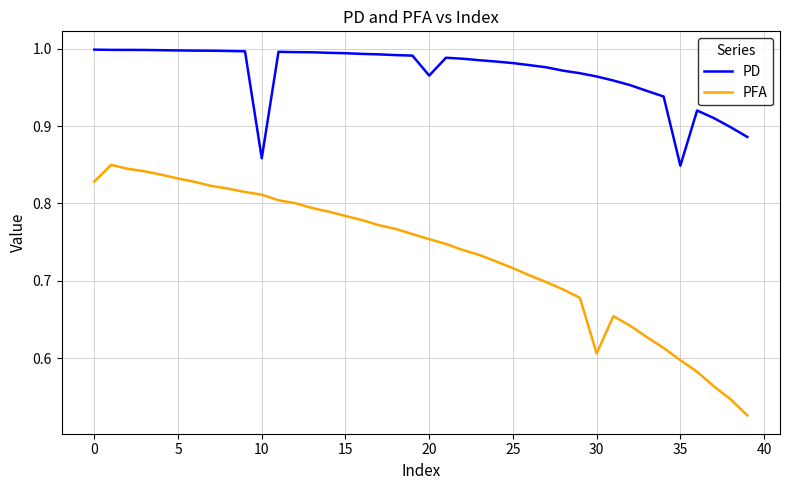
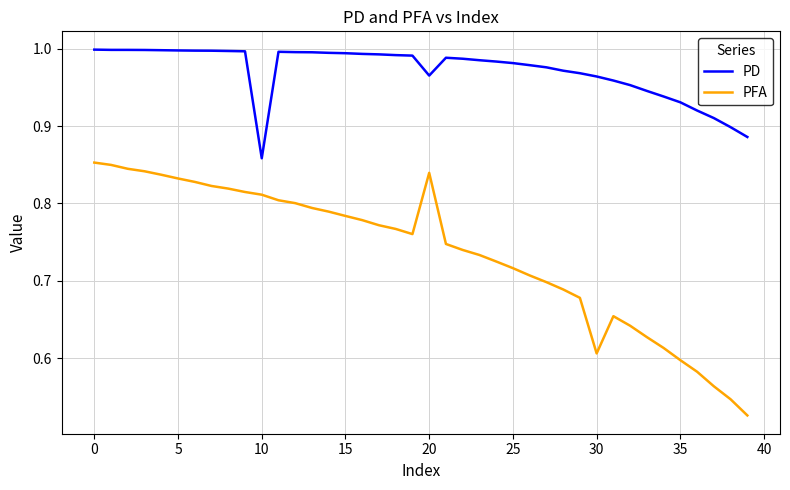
PFA, 0: 0.83 -> 0.85
PFA, 20: 0.75 -> 0.84
PD, 35: 0.85 -> 0.93
